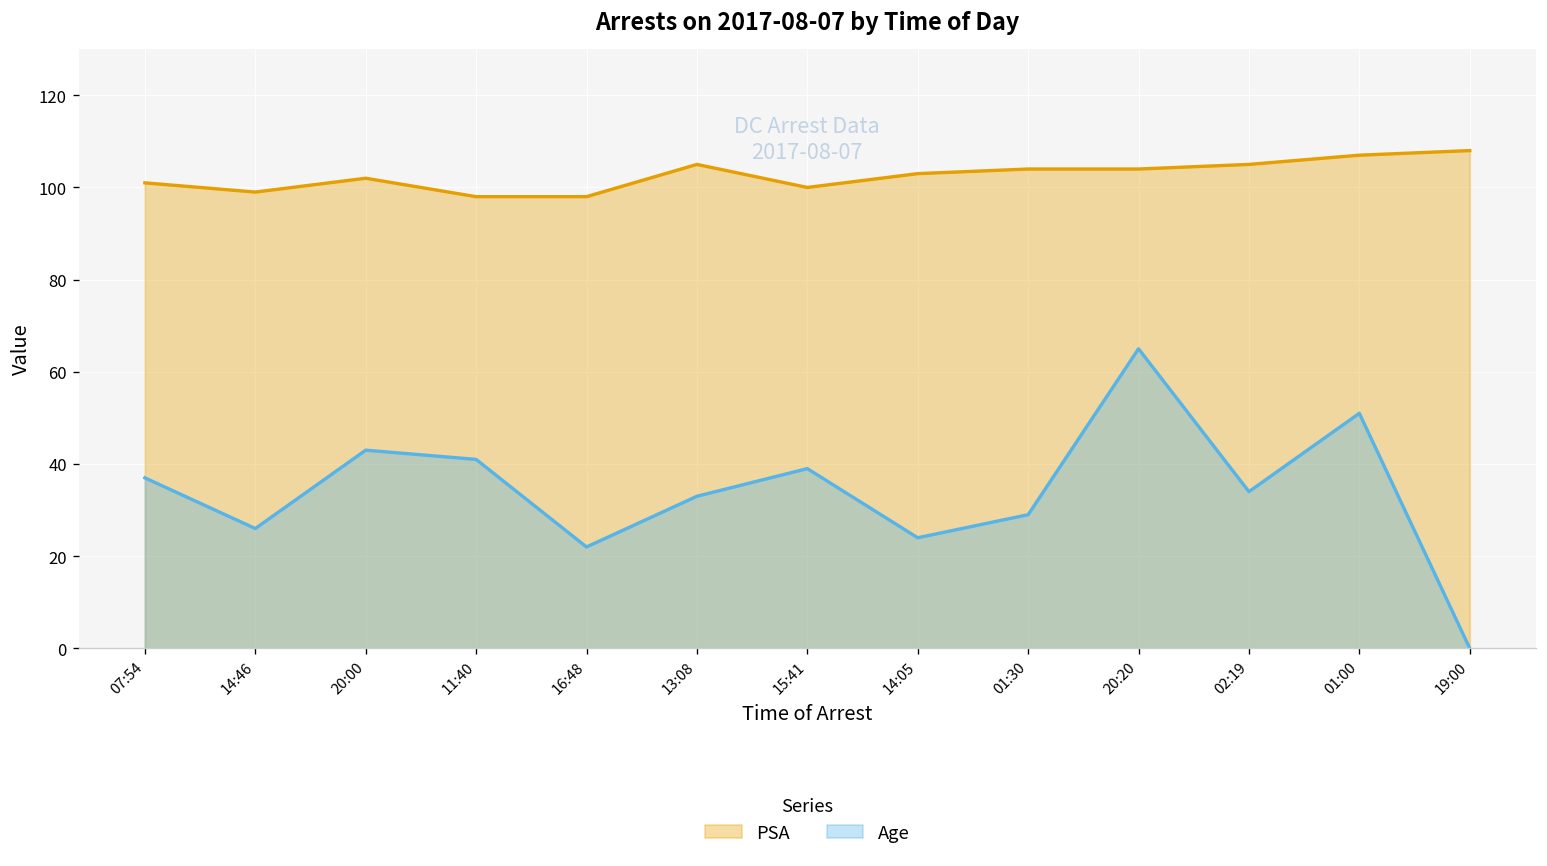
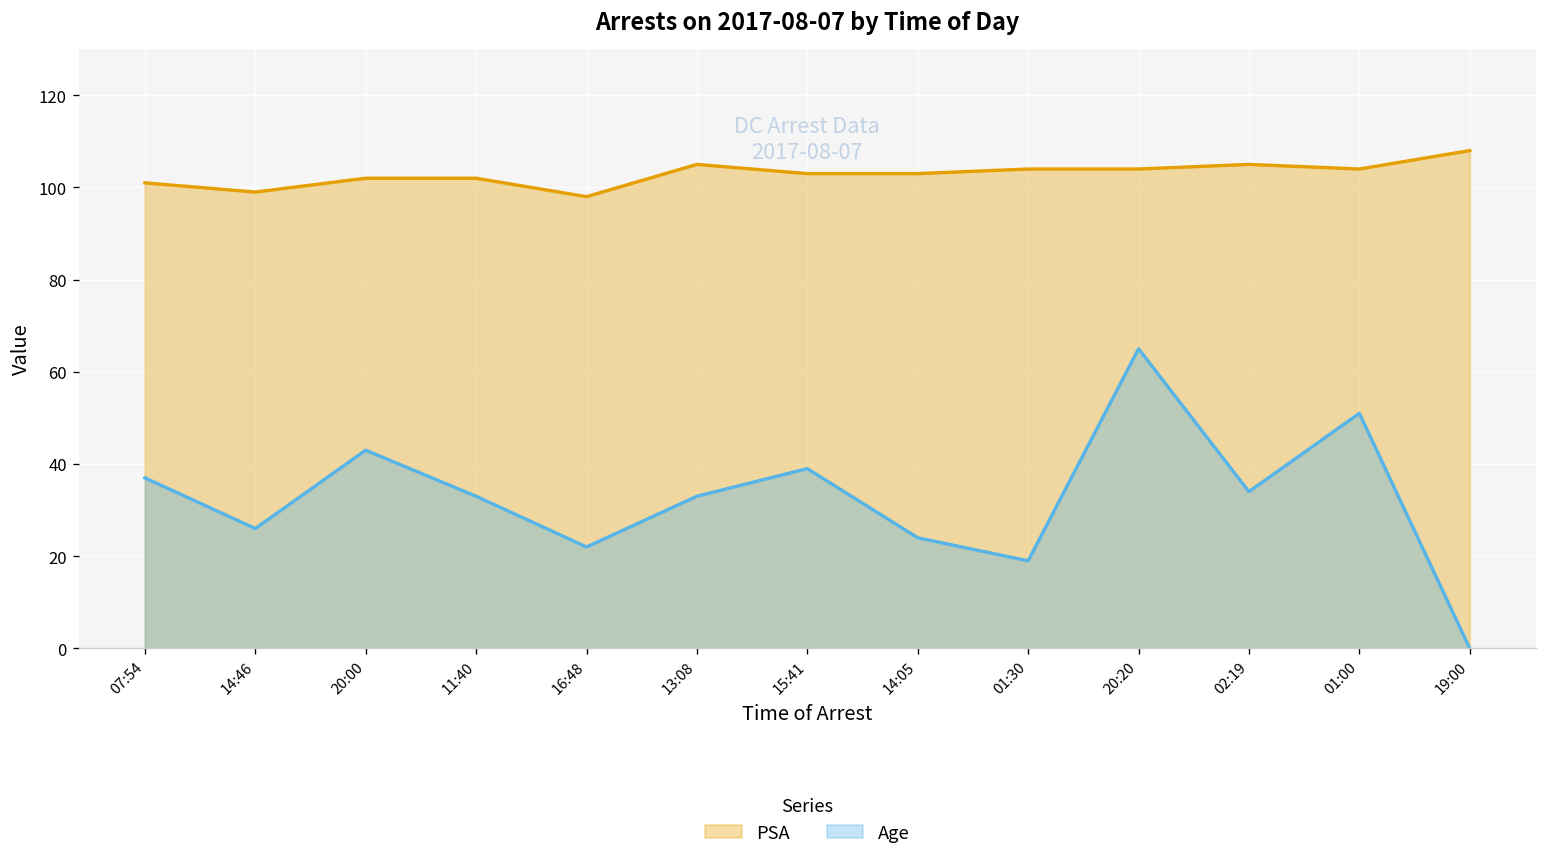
PSA, 11:40: 98 -> 102
Age, 11:40: 41 -> 33
PSA, 15:41: 100 -> 103
Age, 01:30: 29 -> 19
PSA, 01:00: 107 -> 104
